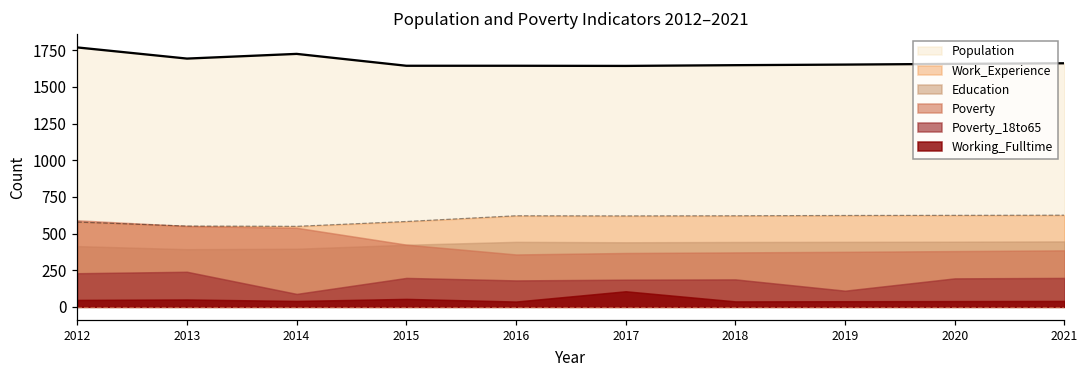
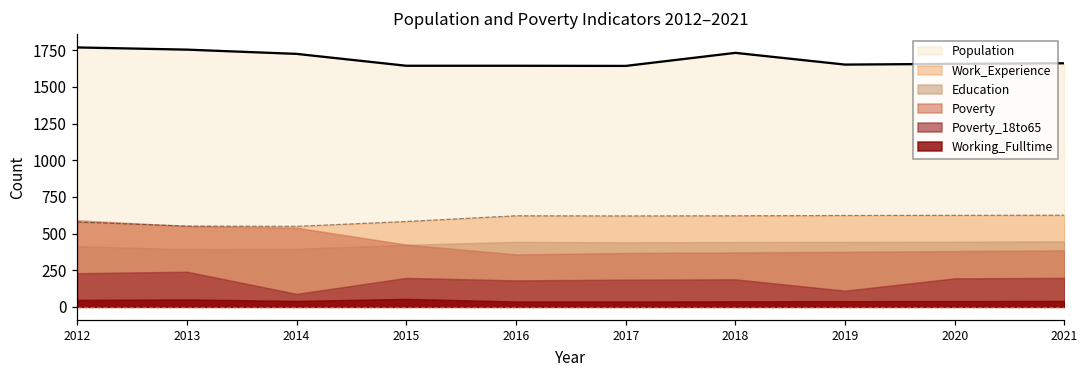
Population, 2013: 1690 -> 1750
Working_Fulltime, 2017: 110 -> 40
Population, 2018: 1650 -> 1730
